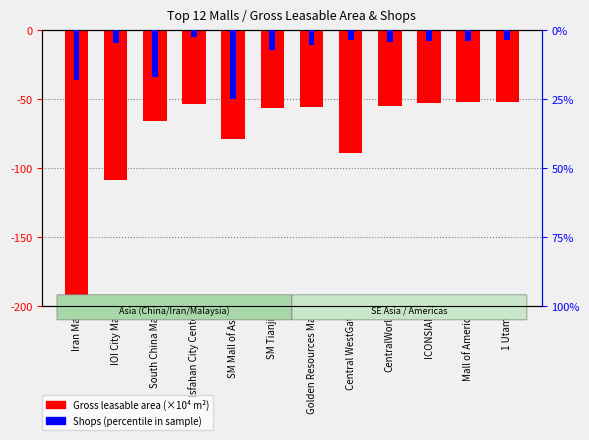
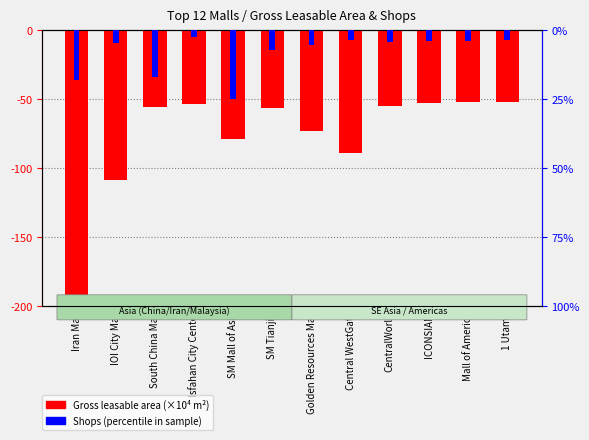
Gross leasable area (×10⁴ m²), South China Mall: -66 -> -56
Gross leasable area (×10⁴ m²), Golden Resources Mall: -56 -> -73
